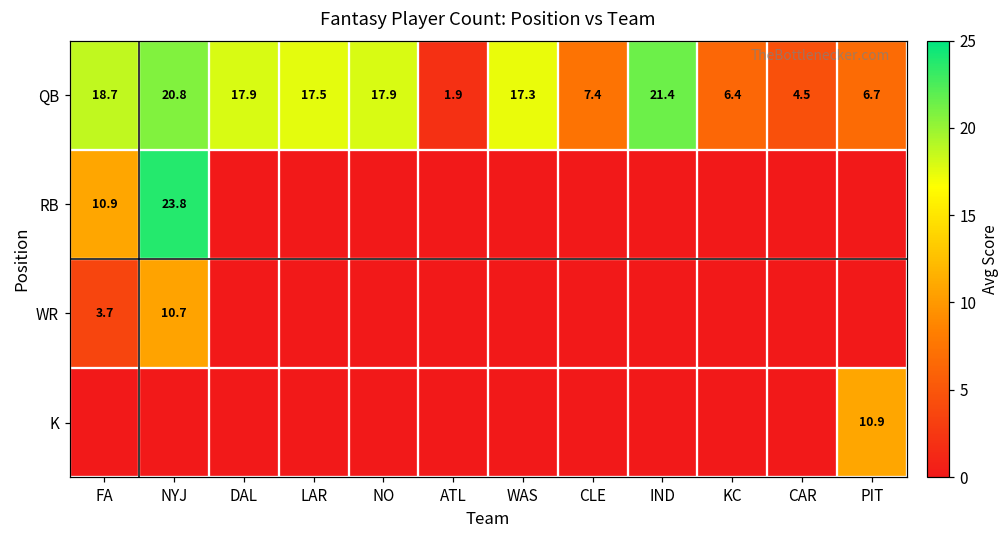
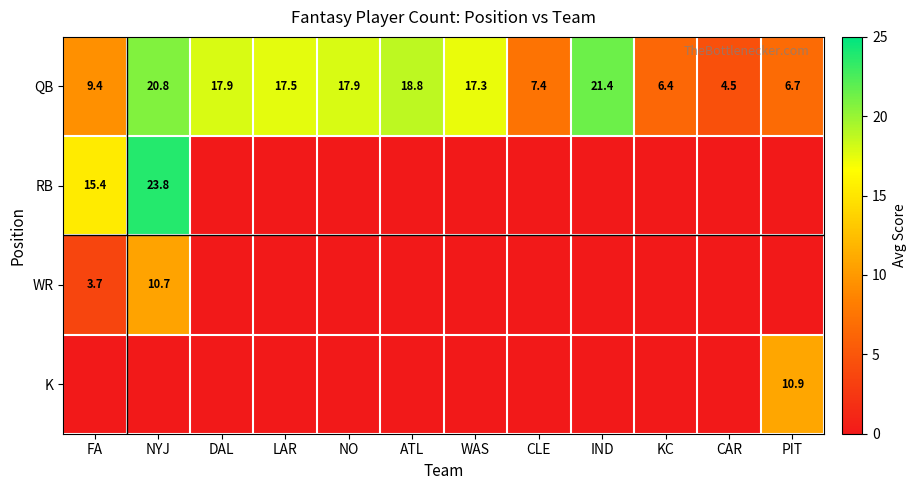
QB, FA: 18.7 -> 9.4
QB, ATL: 1.9 -> 18.8
RB, FA: 10.9 -> 15.4
